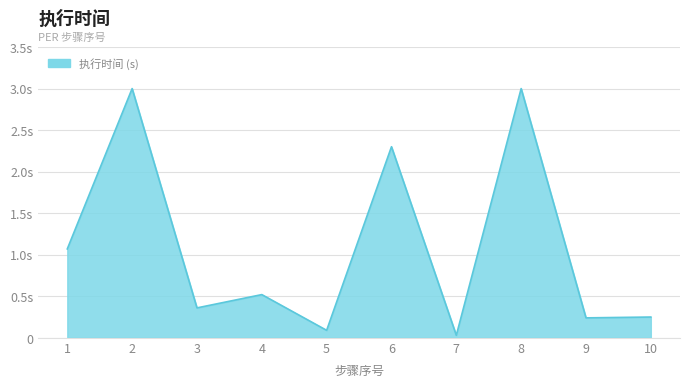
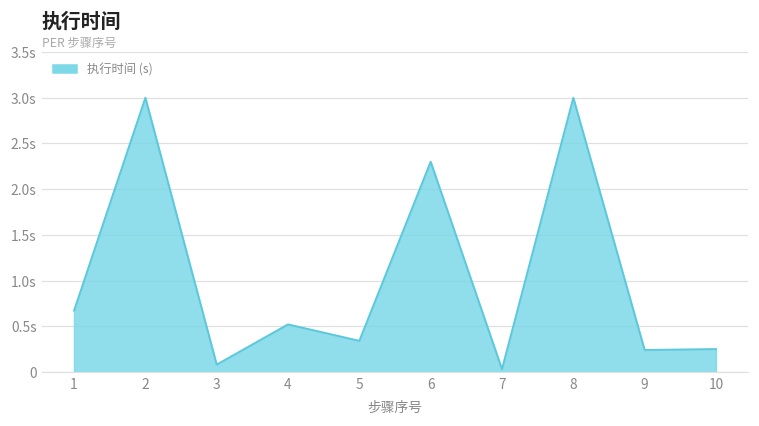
1: 1.1s -> 0.7s
3: 0.4s -> 0.1s
5: 0.1s -> 0.3s
